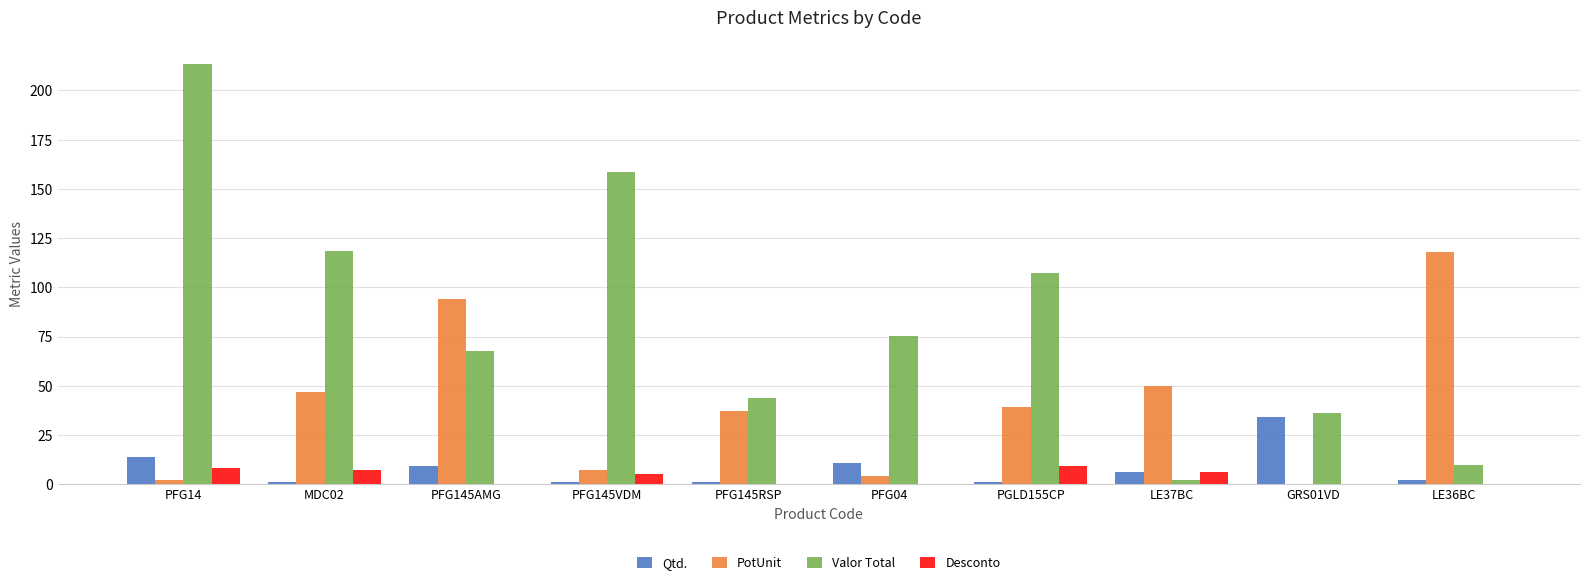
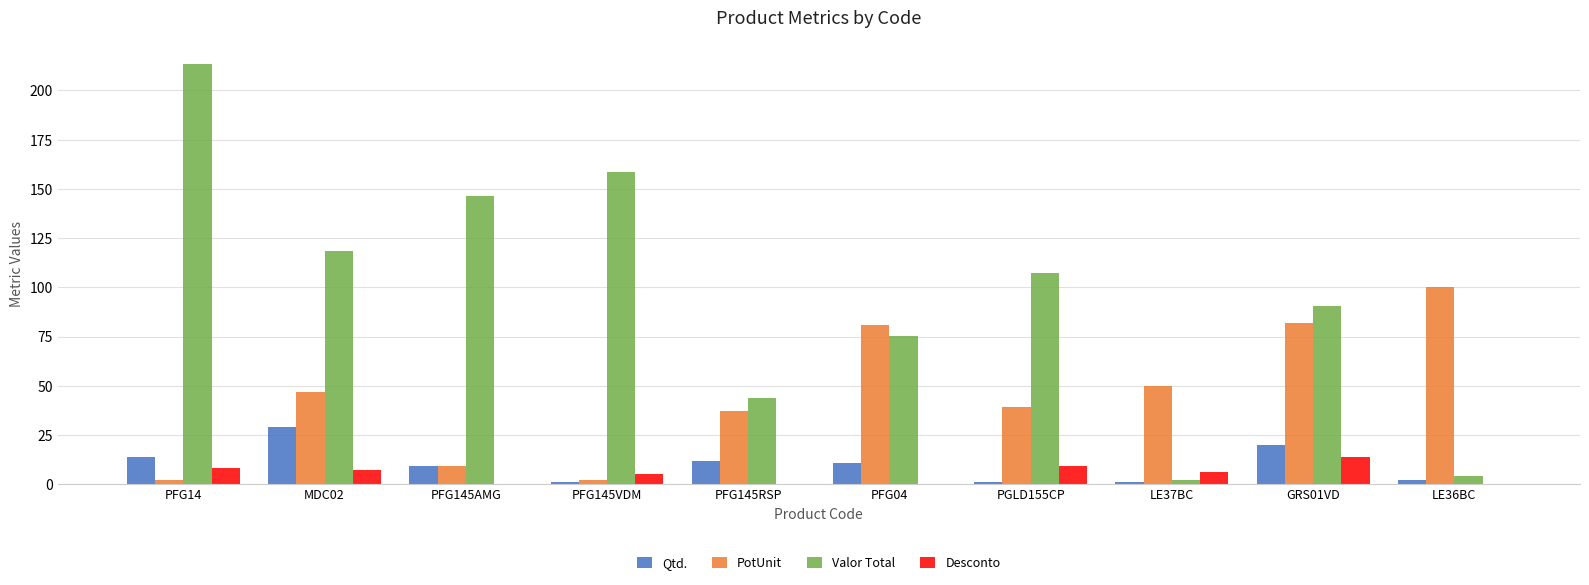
Qtd., MDC02: 1 -> 29
PotUnit, PFG145AMG: 94 -> 9
Valor Total, PFG145AMG: 68 -> 146
PotUnit, PFG145VDM: 7 -> 2
Qtd., PFG145RSP: 1 -> 12
PotUnit, PFG04: 4 -> 81
Qtd., LE37BC: 6 -> 1
Qtd., GRS01VD: 34 -> 20
PotUnit, GRS01VD: 0 -> 82
Valor Total, GRS01VD: 36 -> 91
Desconto, GRS01VD: 0 -> 14
PotUnit, LE36BC: 118 -> 100
Valor Total, LE36BC: 10 -> 4
